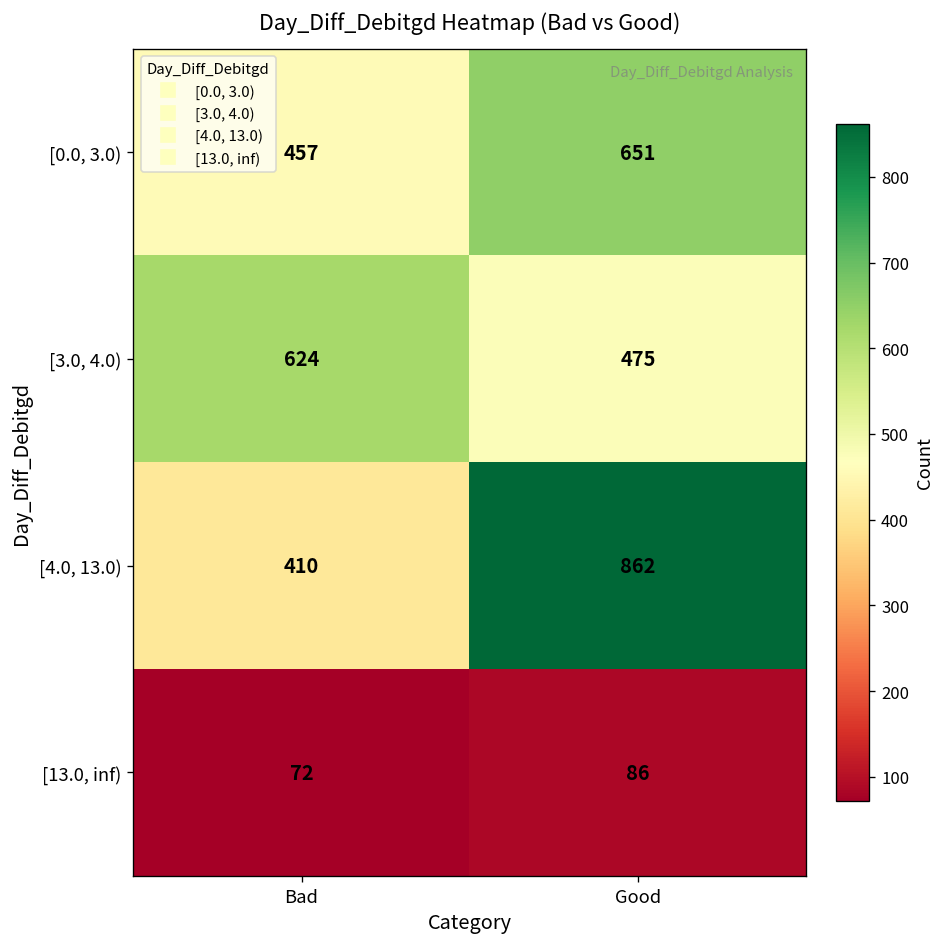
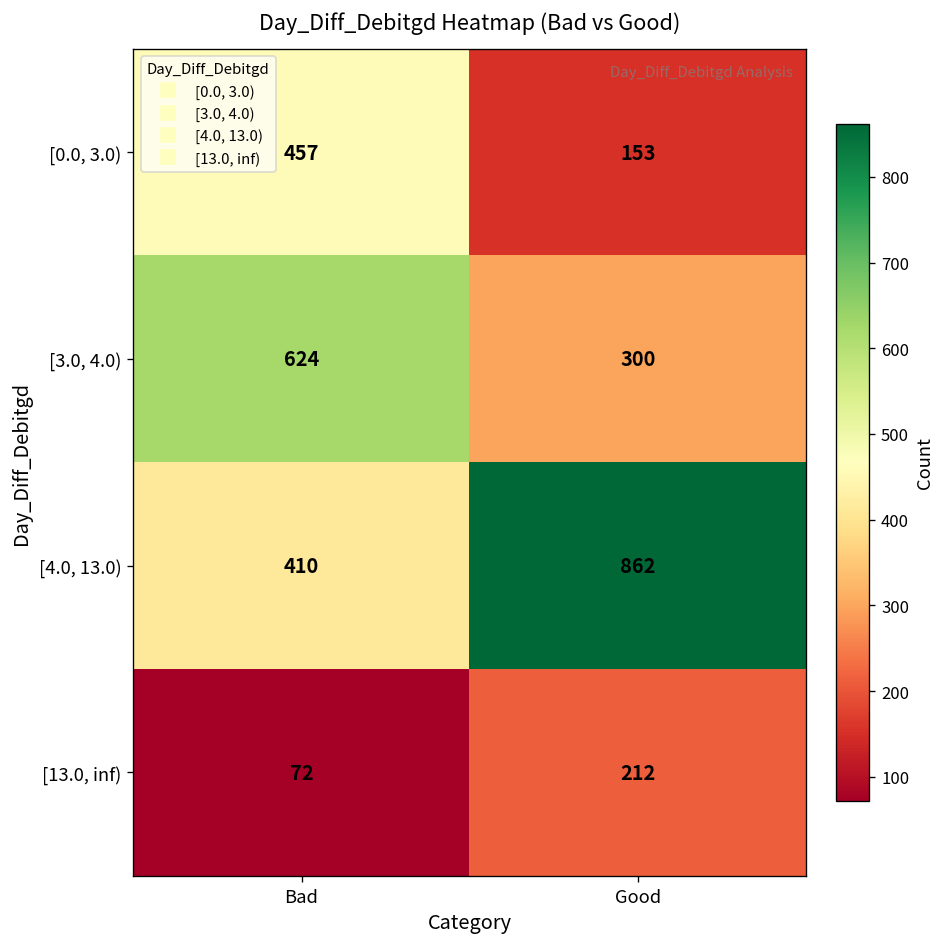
[0.0, 3.0), Good: 651 -> 153
[3.0, 4.0), Good: 475 -> 300
[13.0, inf), Good: 86 -> 212
